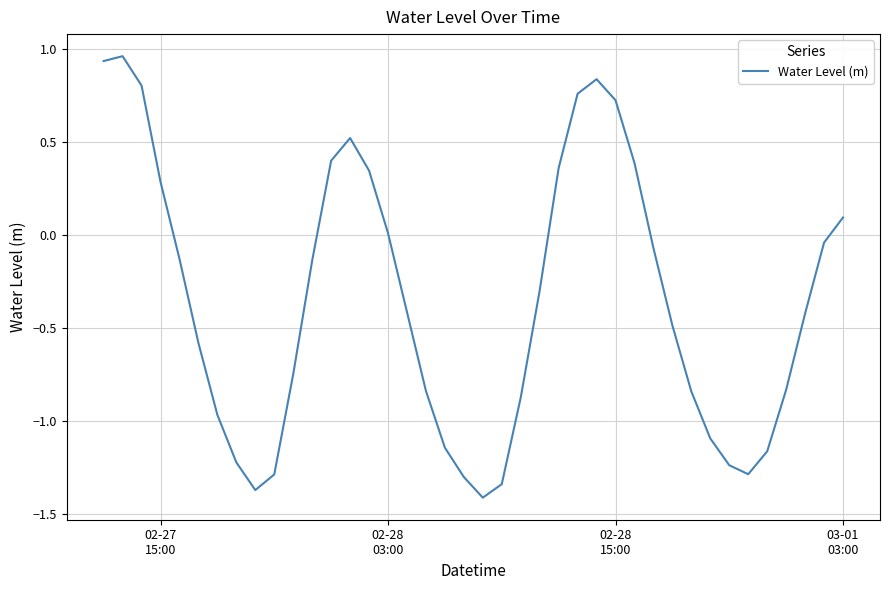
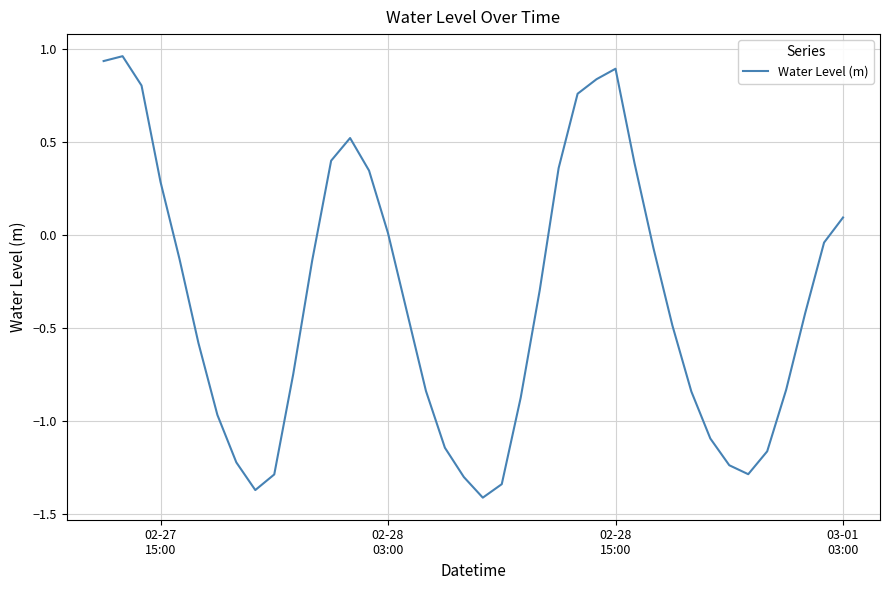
02-28 15:00: 0.72 -> 0.89
